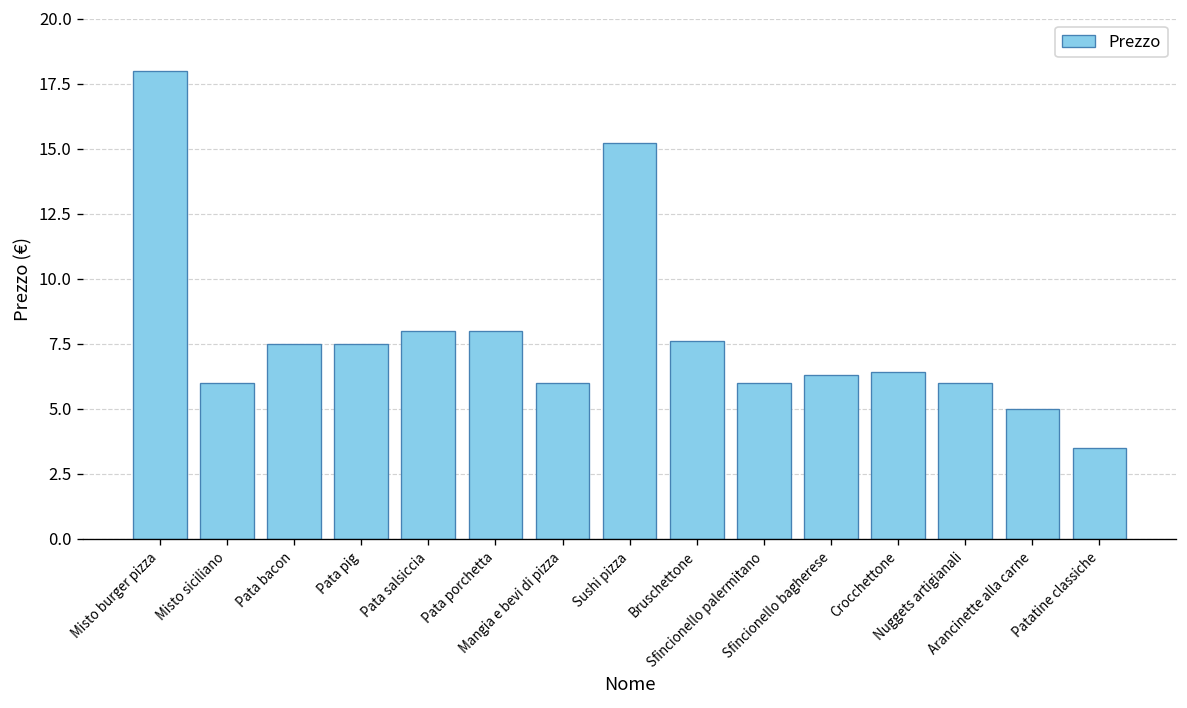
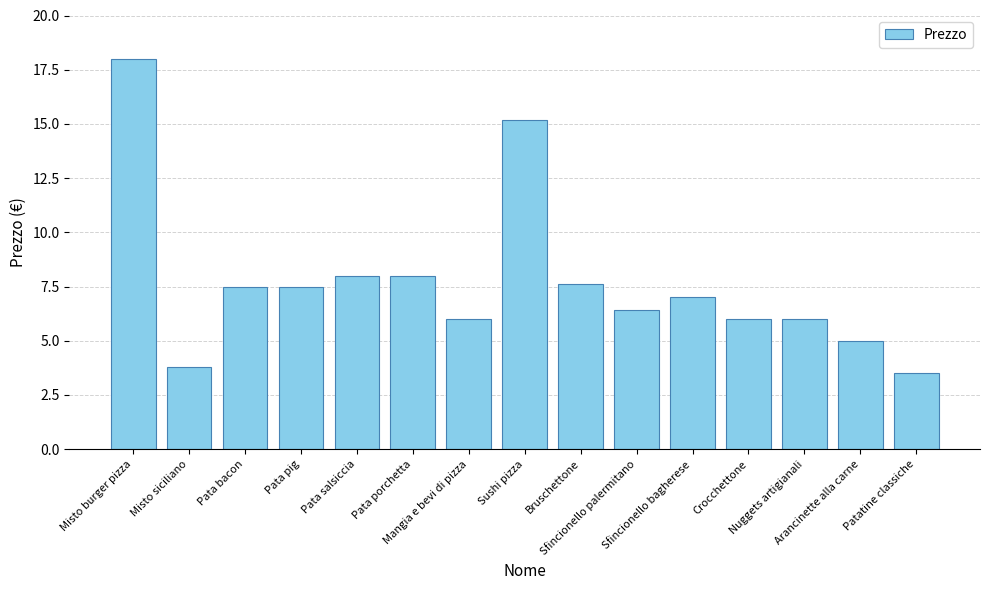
Misto siciliano: 6.0 -> 3.8
Sfincionello palermitano: 6.0 -> 6.4
Sfincionello bagherese: 6.3 -> 7.0
Crocchettone: 6.4 -> 6.0
